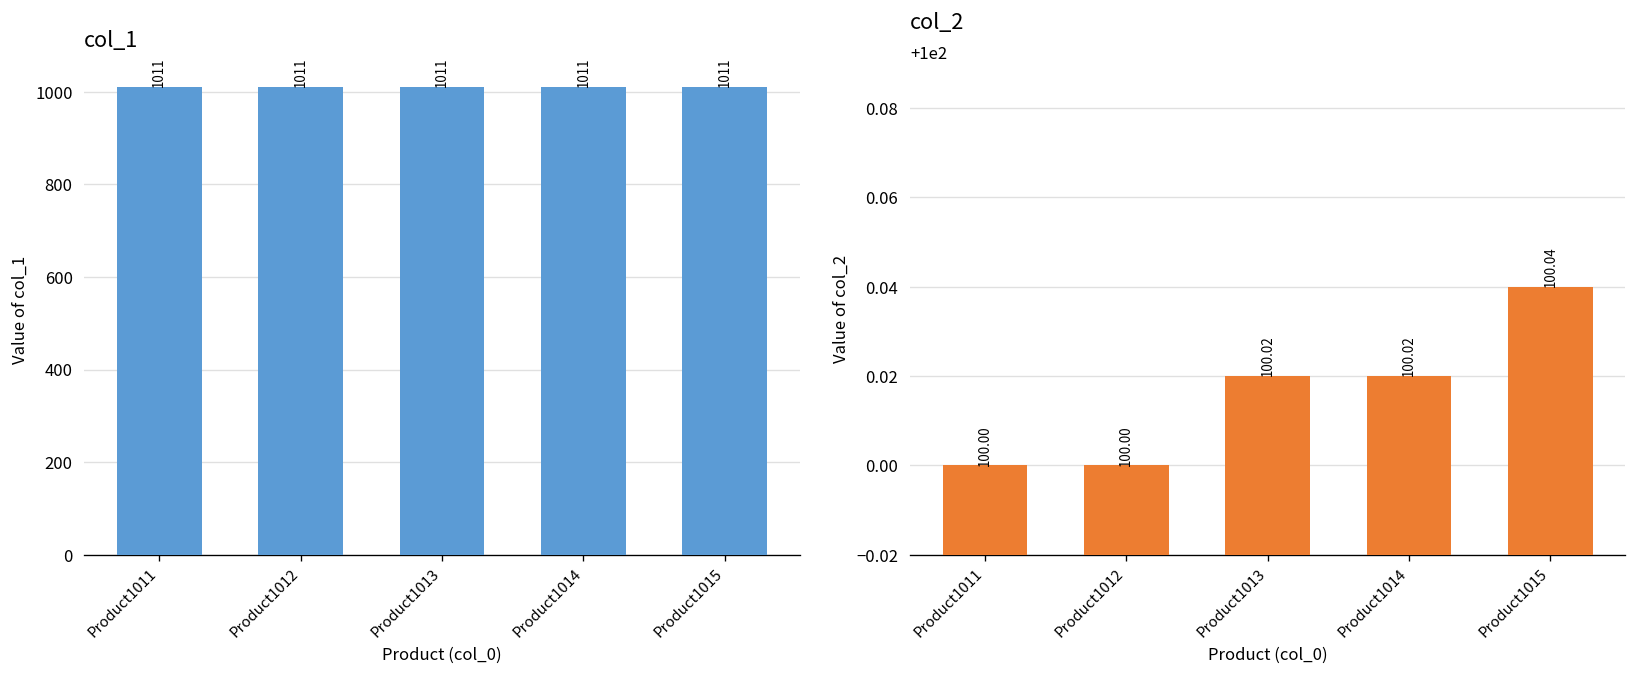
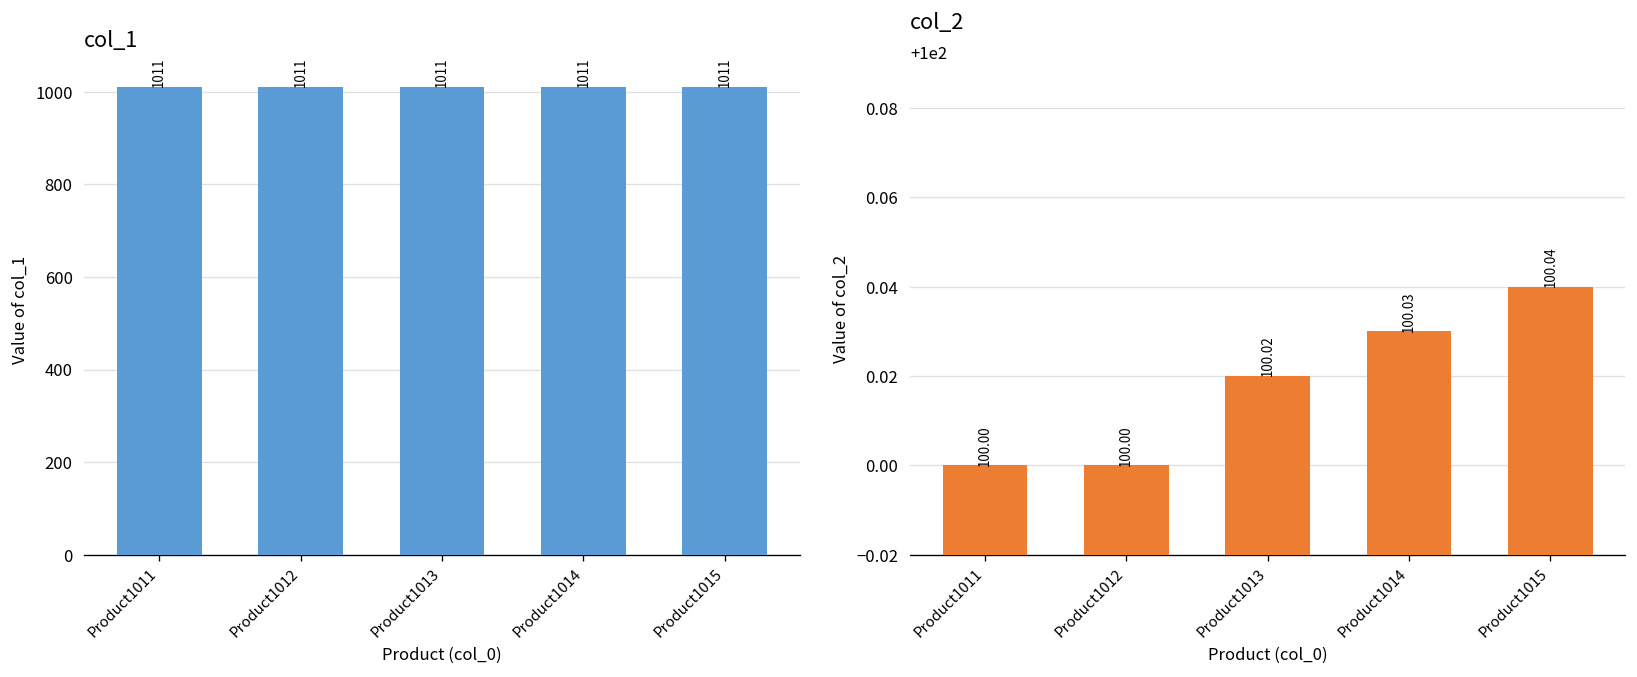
col_2, Product1014: 100.02 -> 100.03
